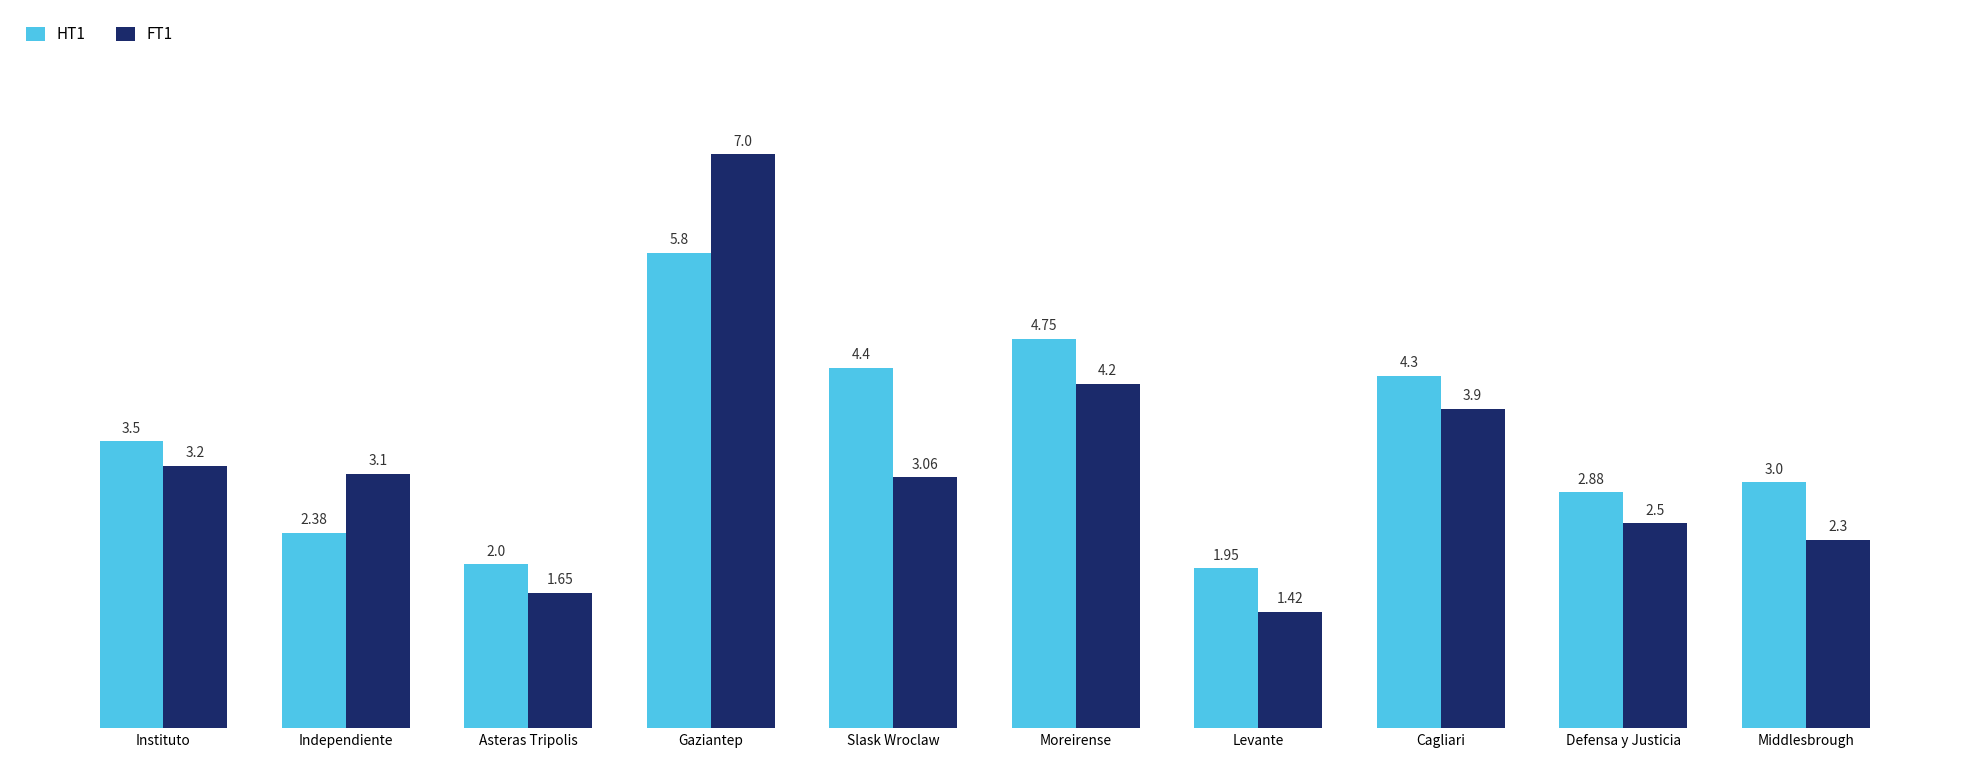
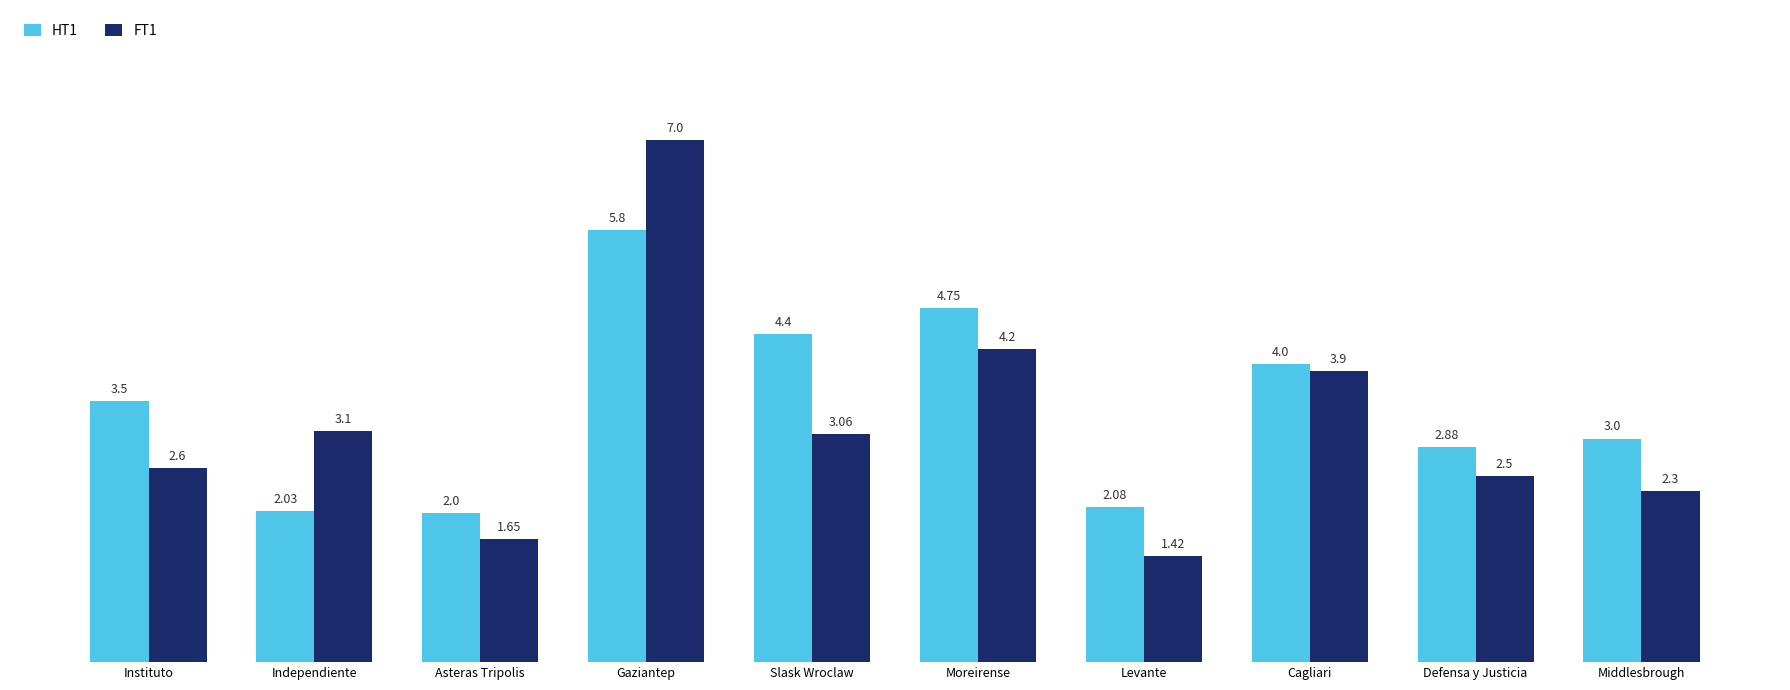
FT1, Instituto: 3.2 -> 2.6
HT1, Independiente: 2.38 -> 2.03
HT1, Levante: 1.95 -> 2.08
HT1, Cagliari: 4.3 -> 4.0
